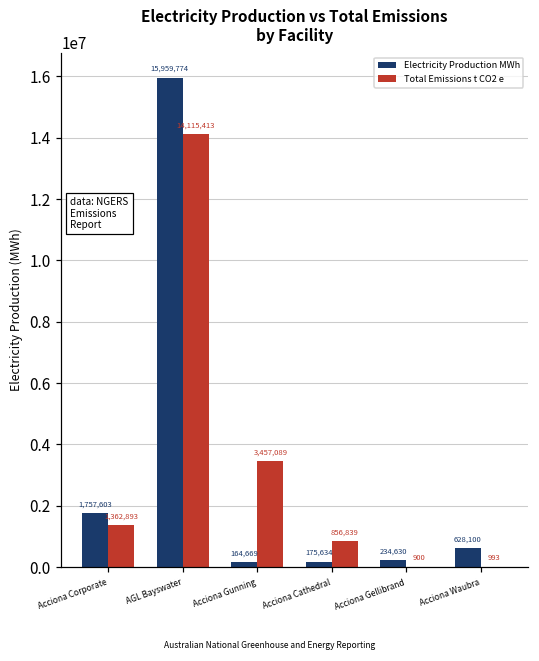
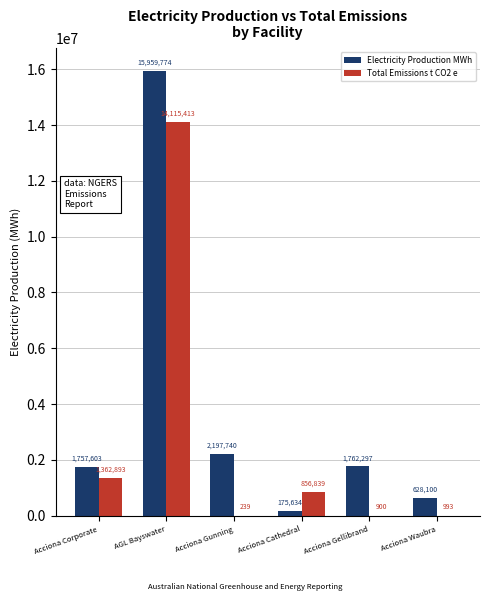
Electricity Production MWh, Acciona Gunning: 164,669 -> 2,197,740
Total Emissions t CO2 e, Acciona Gunning: 3,457,089 -> 239
Electricity Production MWh, Acciona Gellibrand: 234,630 -> 1,762,297
